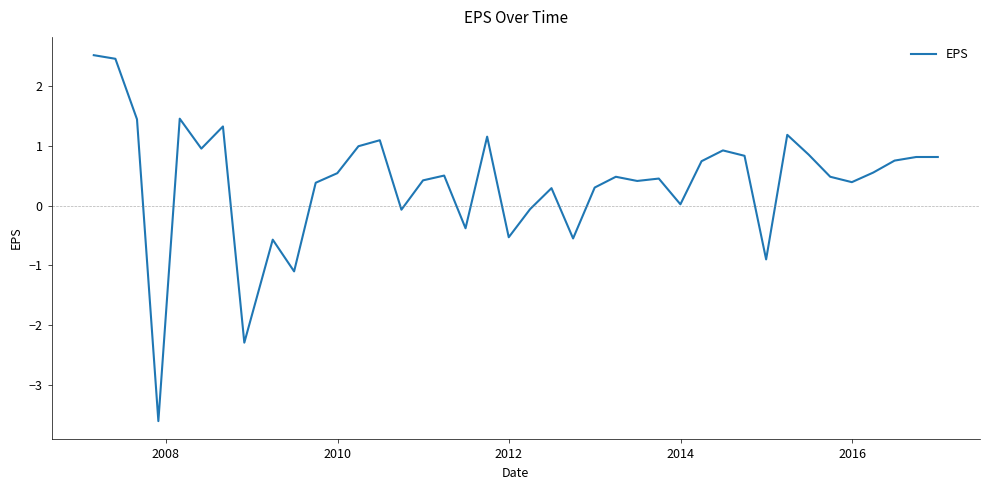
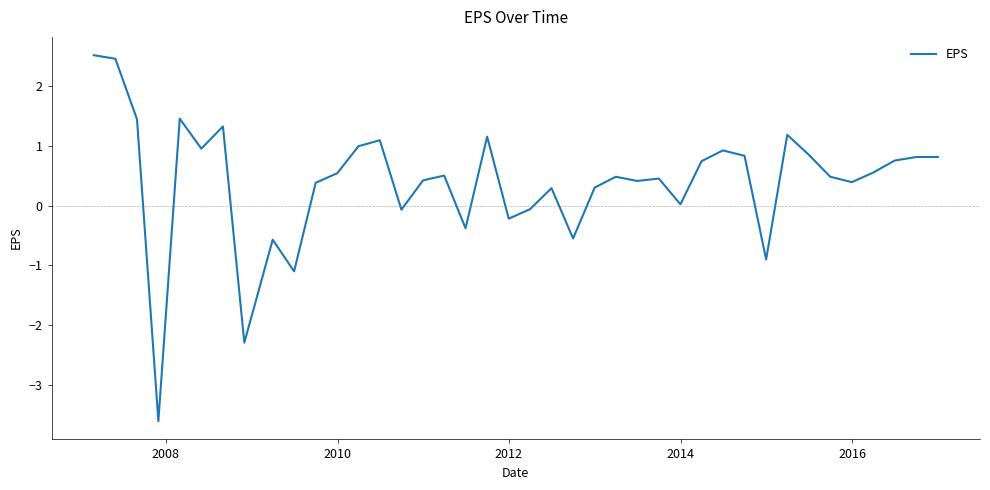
2012: -0.5 -> -0.2
